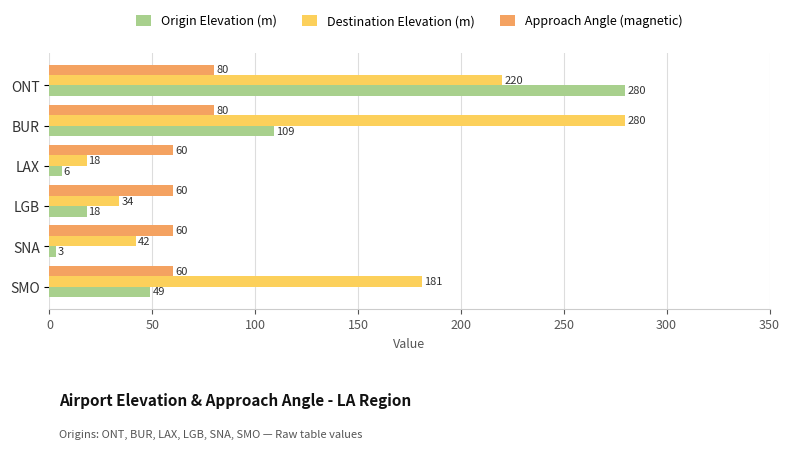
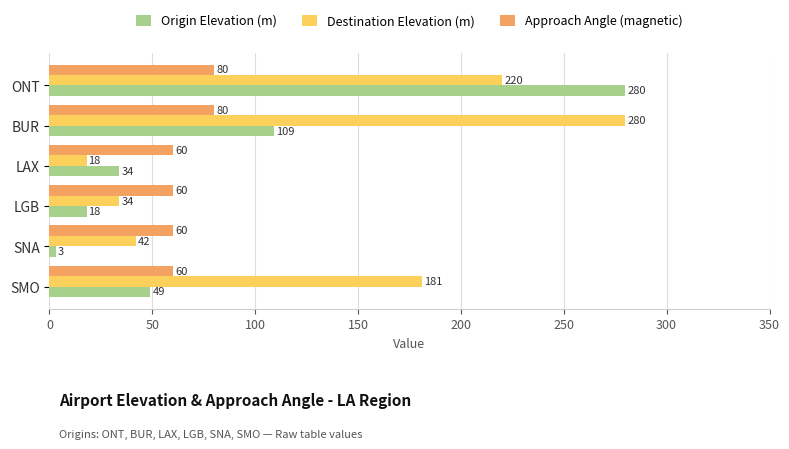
Origin Elevation (m), LAX: 6 -> 34
